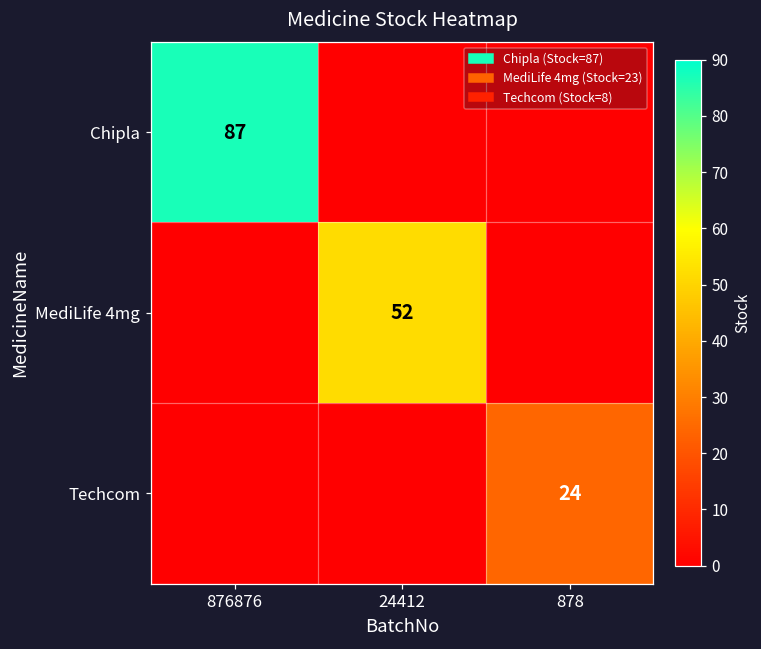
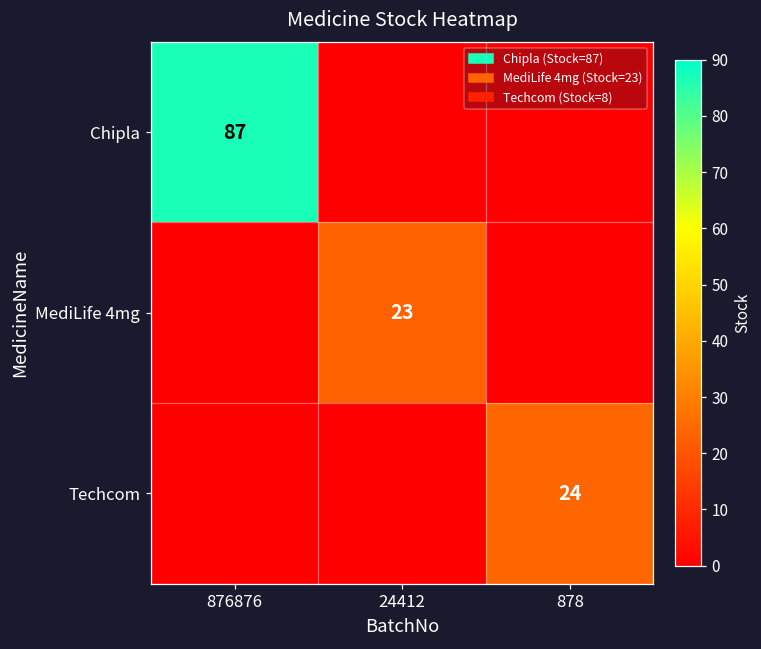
MediLife 4mg, 24412: 52 -> 23
